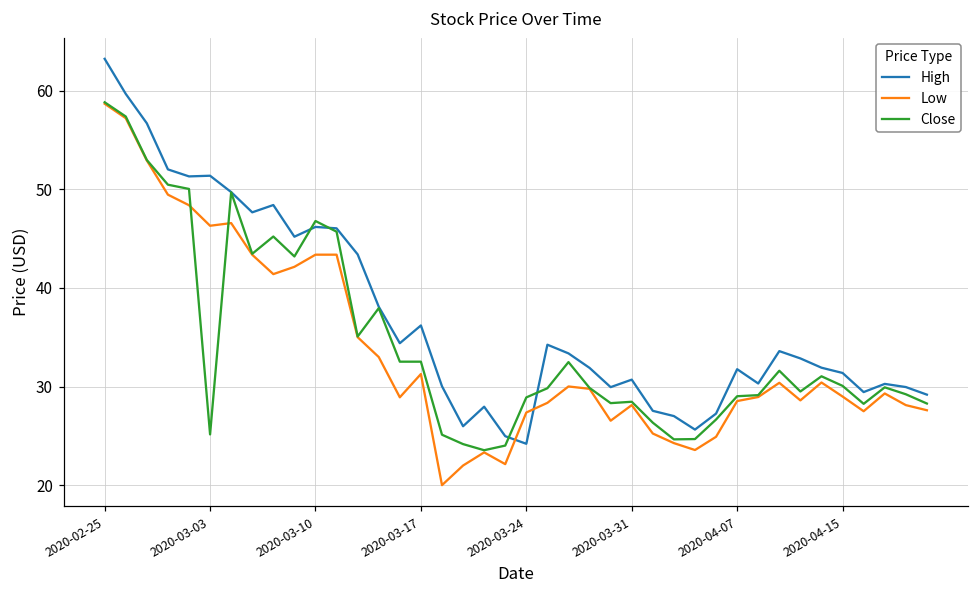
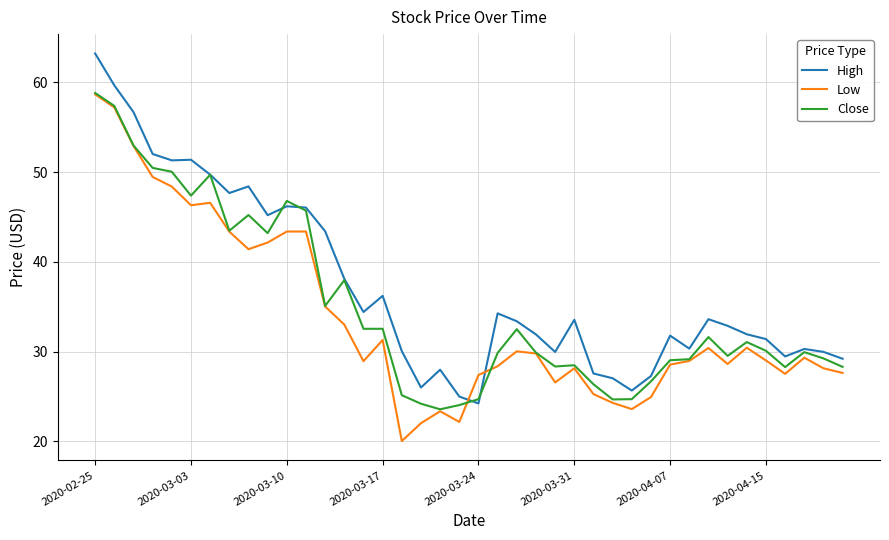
Close, 2020-03-03: 25 -> 47
Close, 2020-03-24: 29 -> 25
High, 2020-03-31: 31 -> 34
